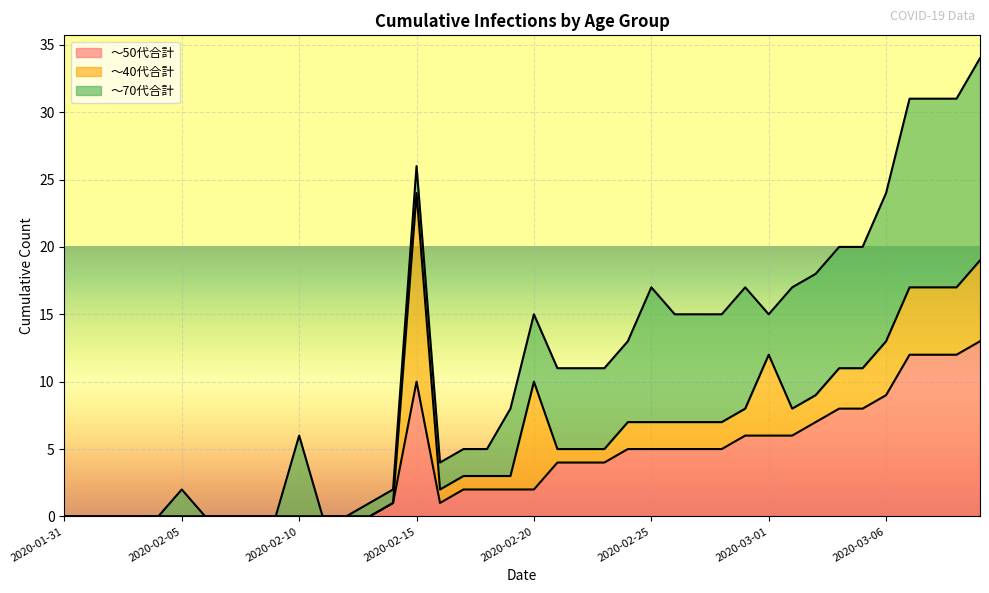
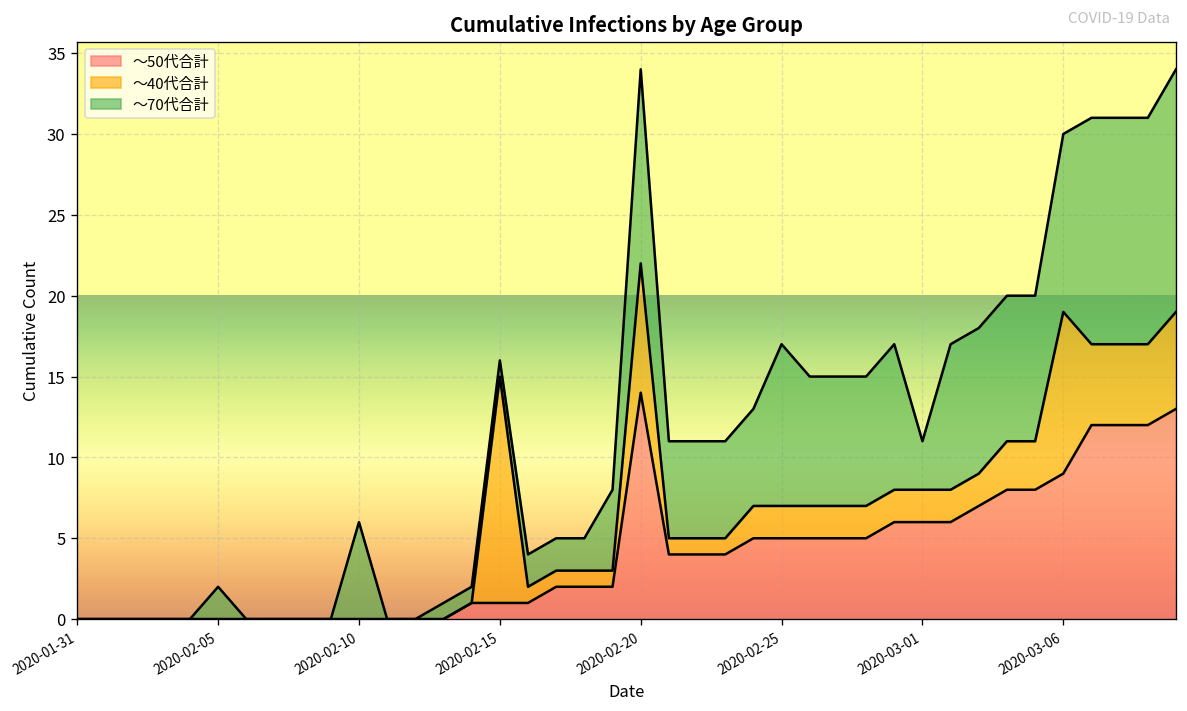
～50代合計, 2020-02-15: 10 -> 1
～70代合計, 2020-02-15: 2 -> 1
～50代合計, 2020-02-20: 2 -> 14
～70代合計, 2020-02-20: 5 -> 12
～40代合計, 2020-03-01: 6 -> 2
～40代合計, 2020-03-06: 4 -> 10
